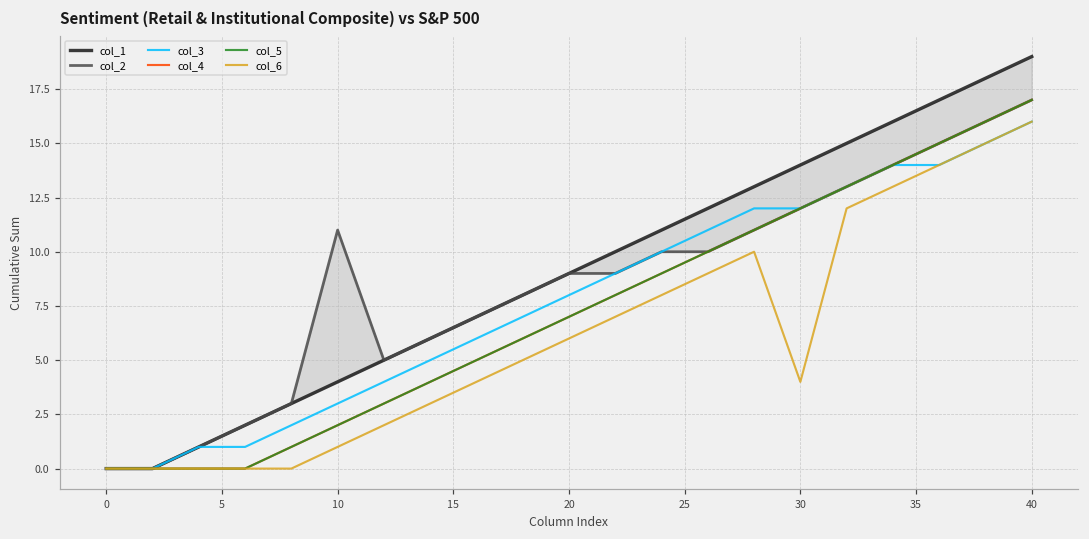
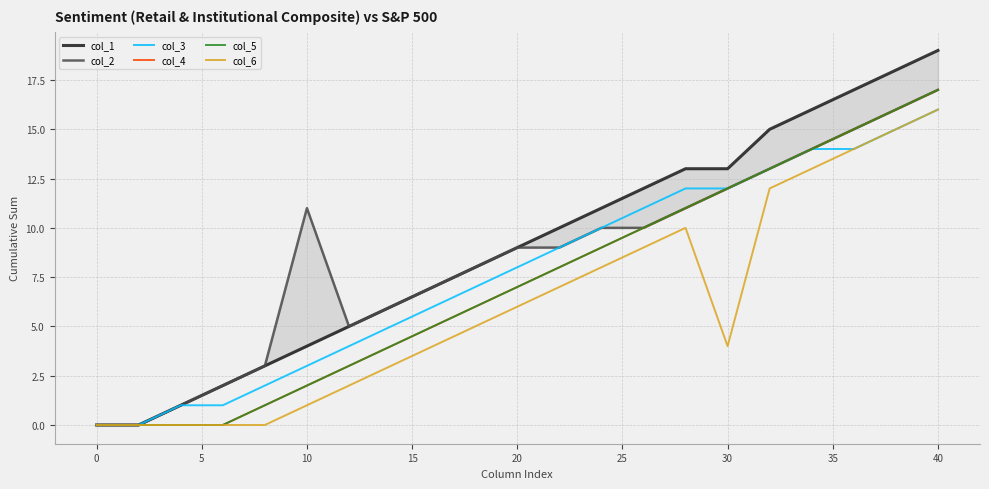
col_1, 30: 14 -> 13
